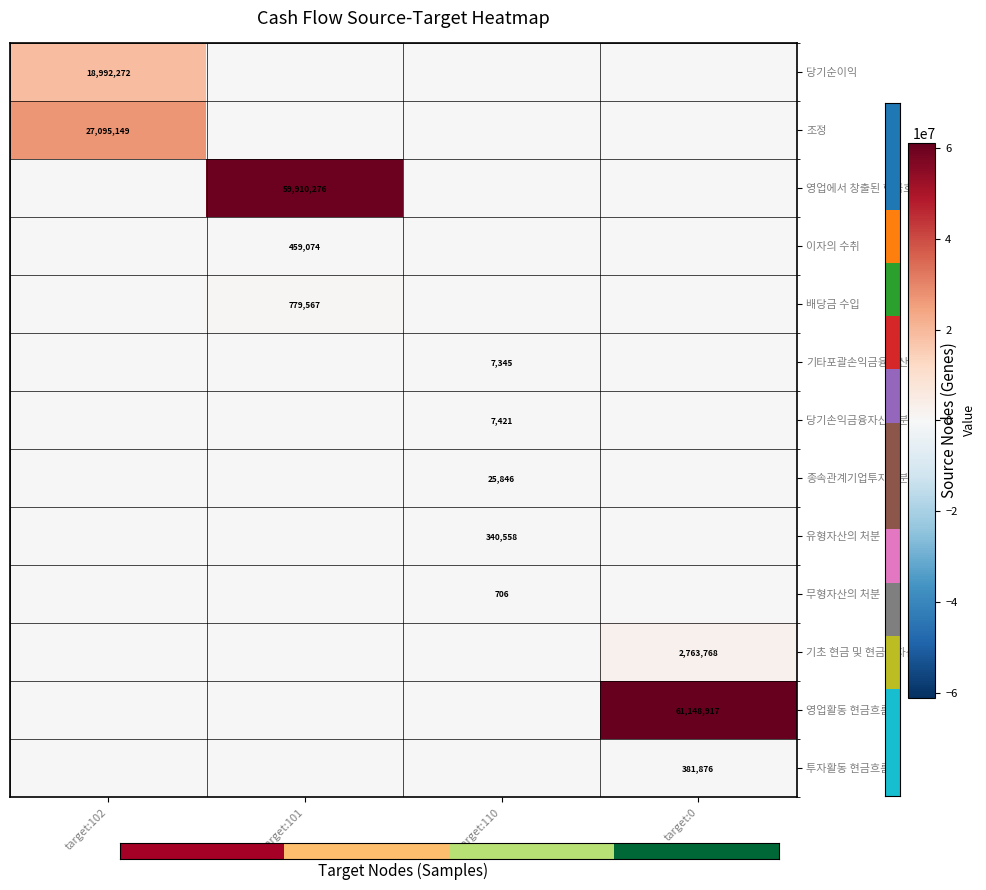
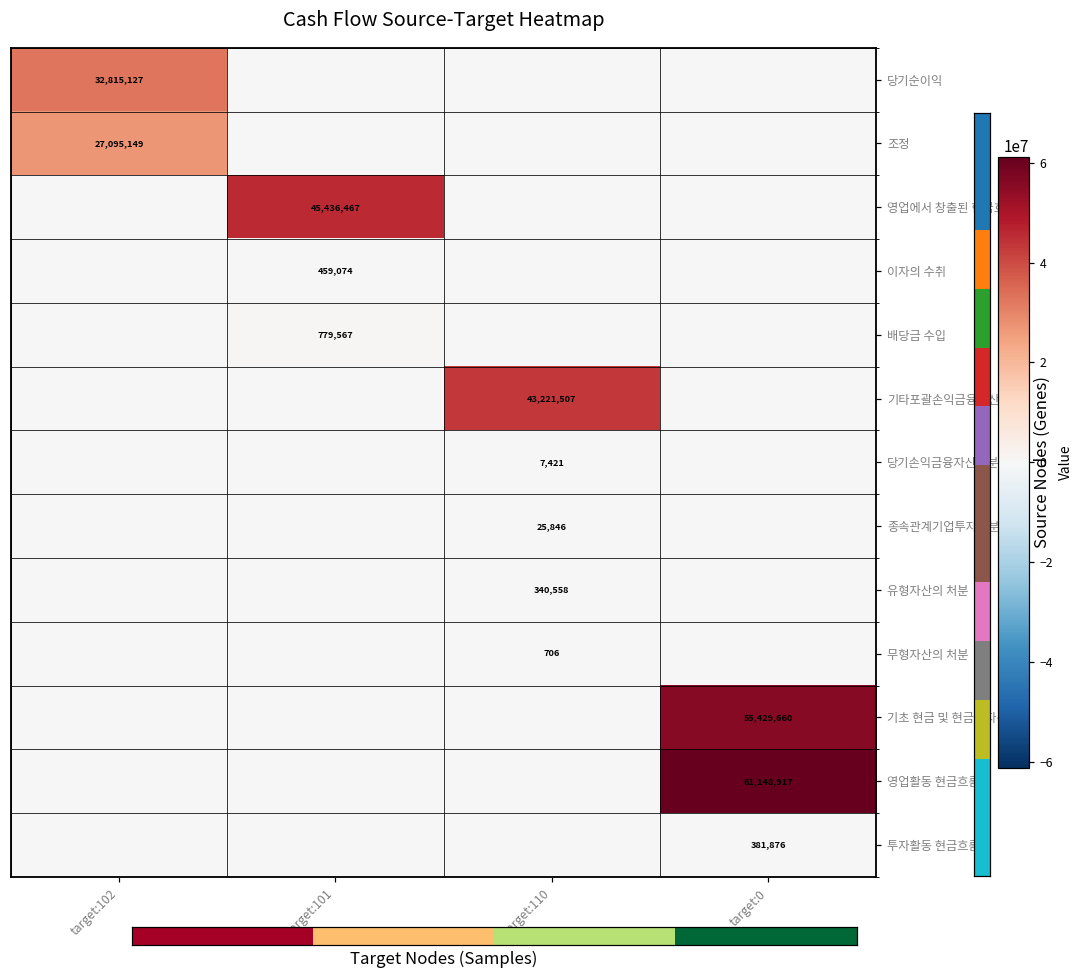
Cash Flow Source-Target Heatmap, 당기순이익, target:102: 18,992,272 -> 32,815,127
Cash Flow Source-Target Heatmap, 영업에서 창출된 현금흐름, target:101: 59,910,276 -> 45,436,467
Cash Flow Source-Target Heatmap, 기타포괄손익금융자산처분, target:110: 7,345 -> 43,221,507
Cash Flow Source-Target Heatmap, 기초 현금 및 현금성자산, target:0: 2,763,768 -> 55,429,660
